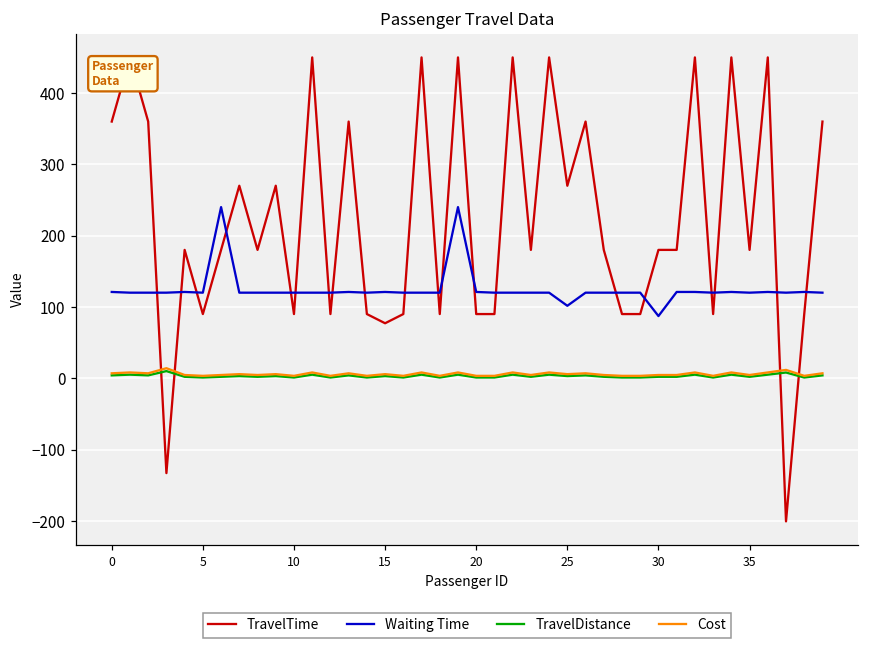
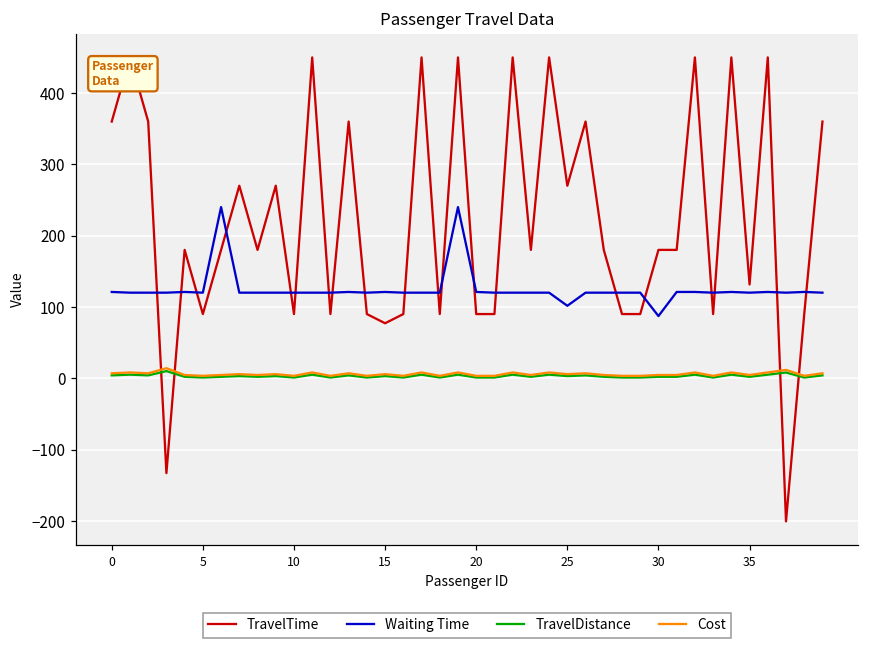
TravelTime, 35: 180 -> 130
